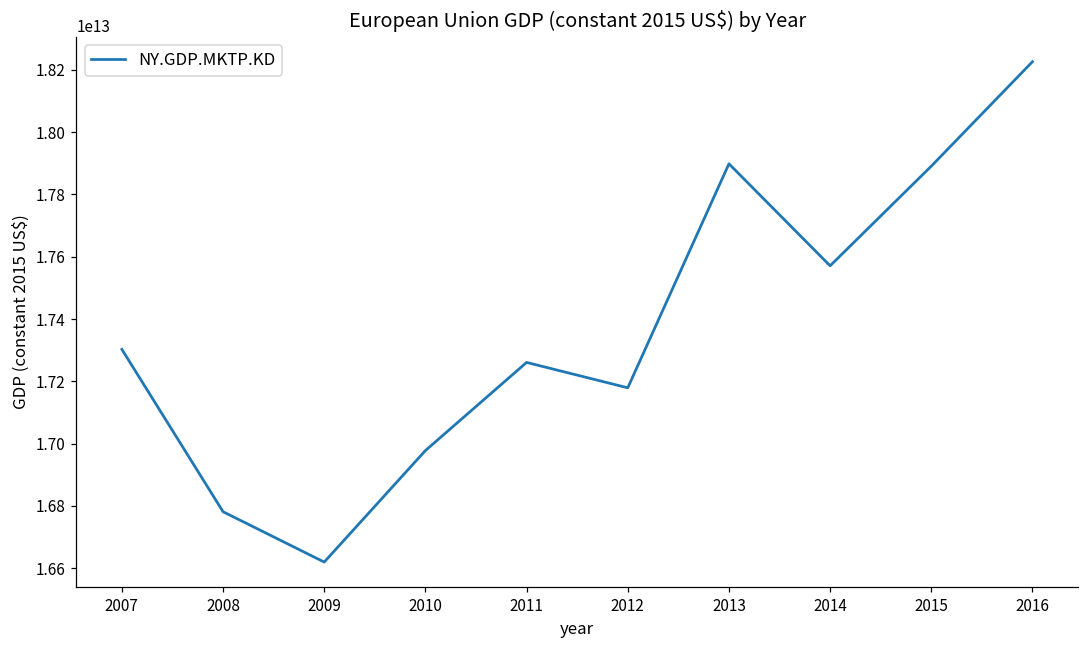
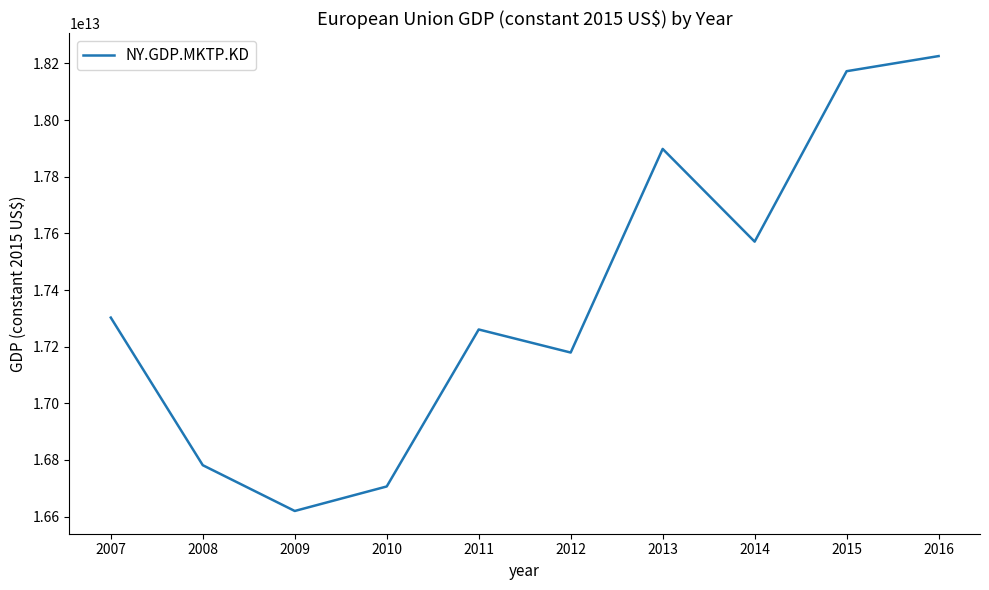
2010: 16980000000000 -> 16710000000000
2015: 17890000000000 -> 18170000000000
